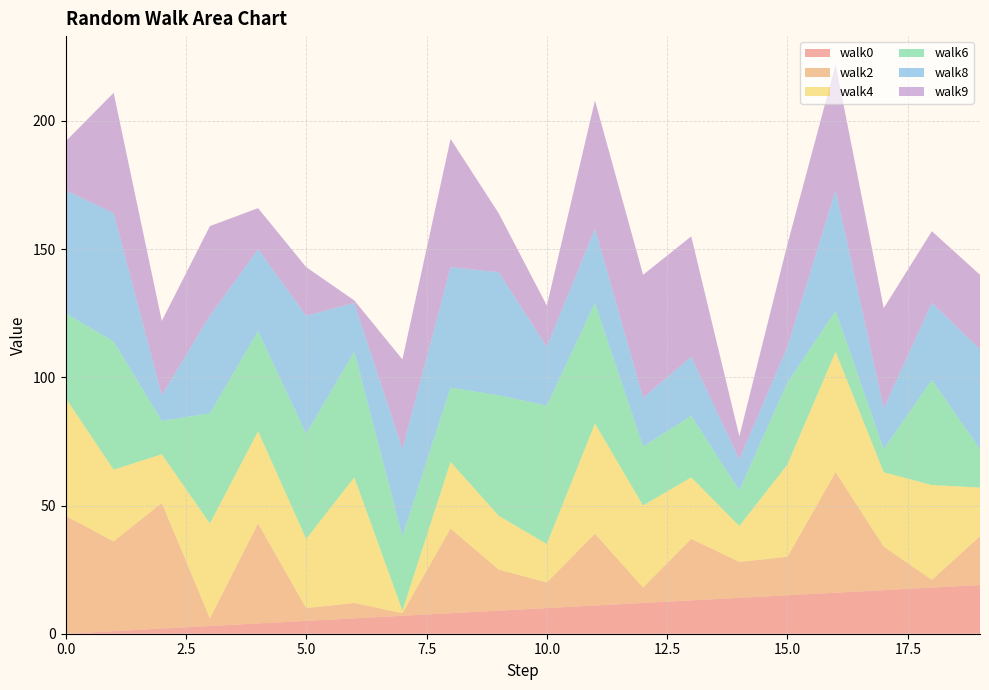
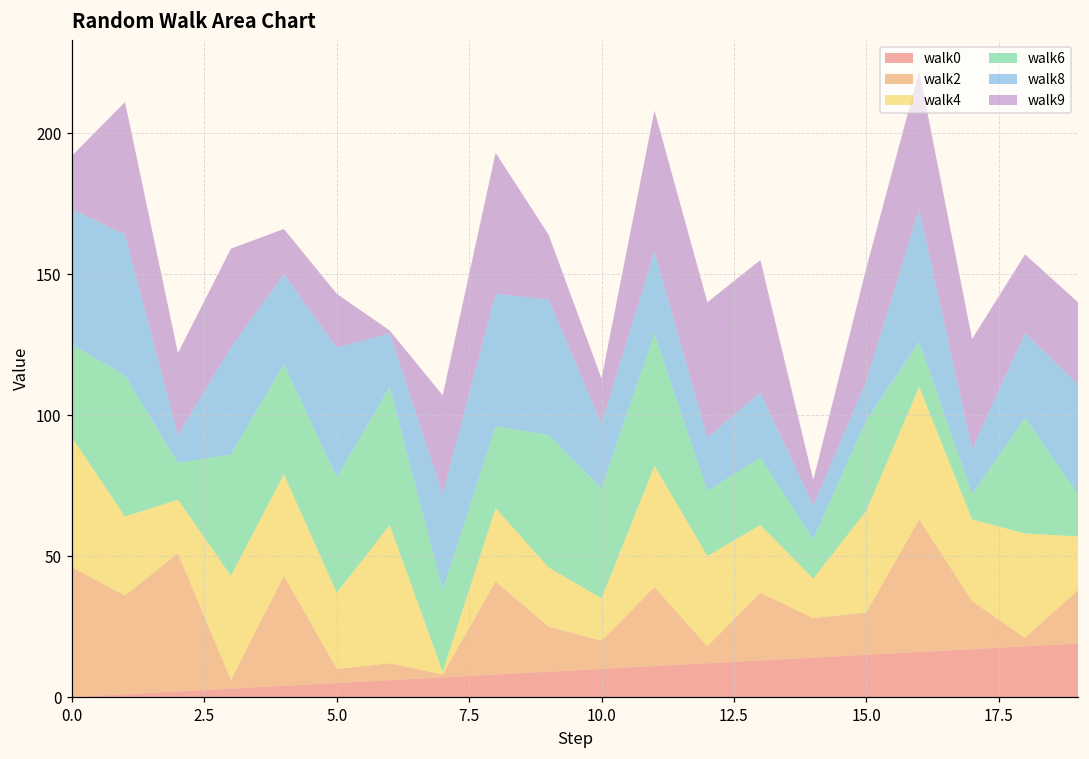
walk6, 10.0: 54 -> 39
